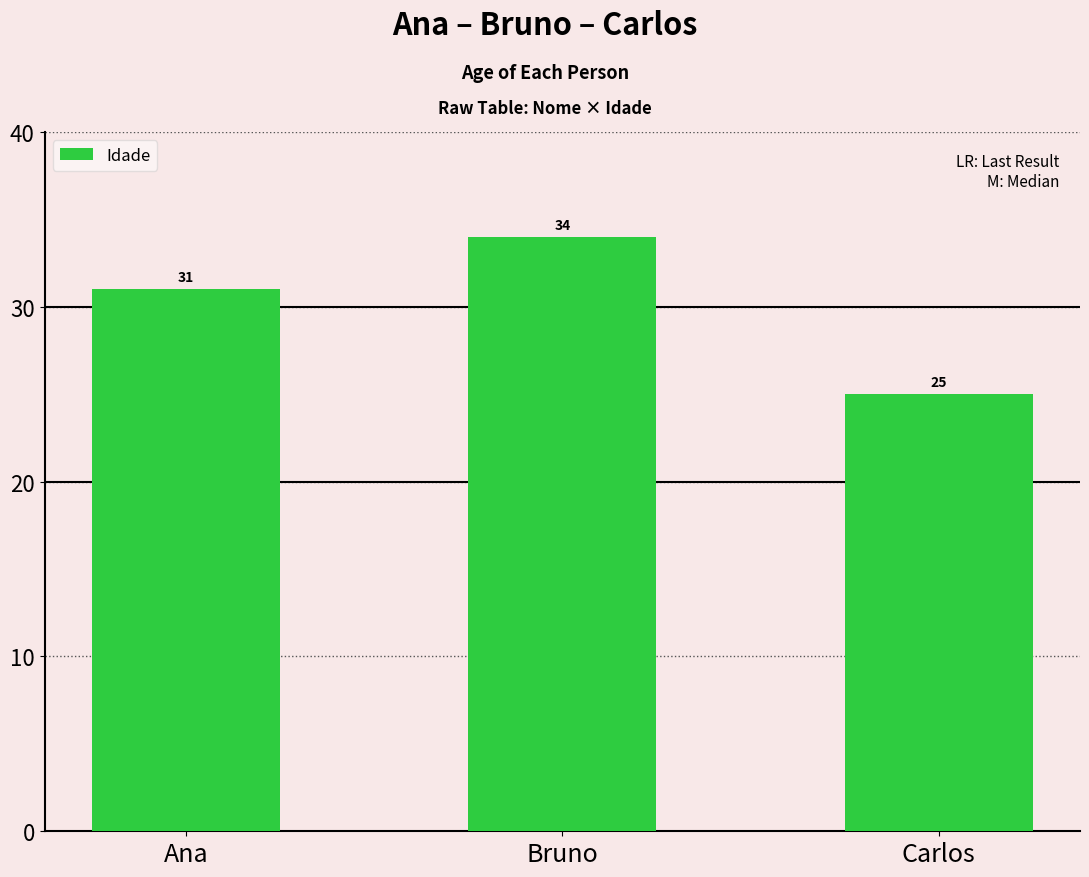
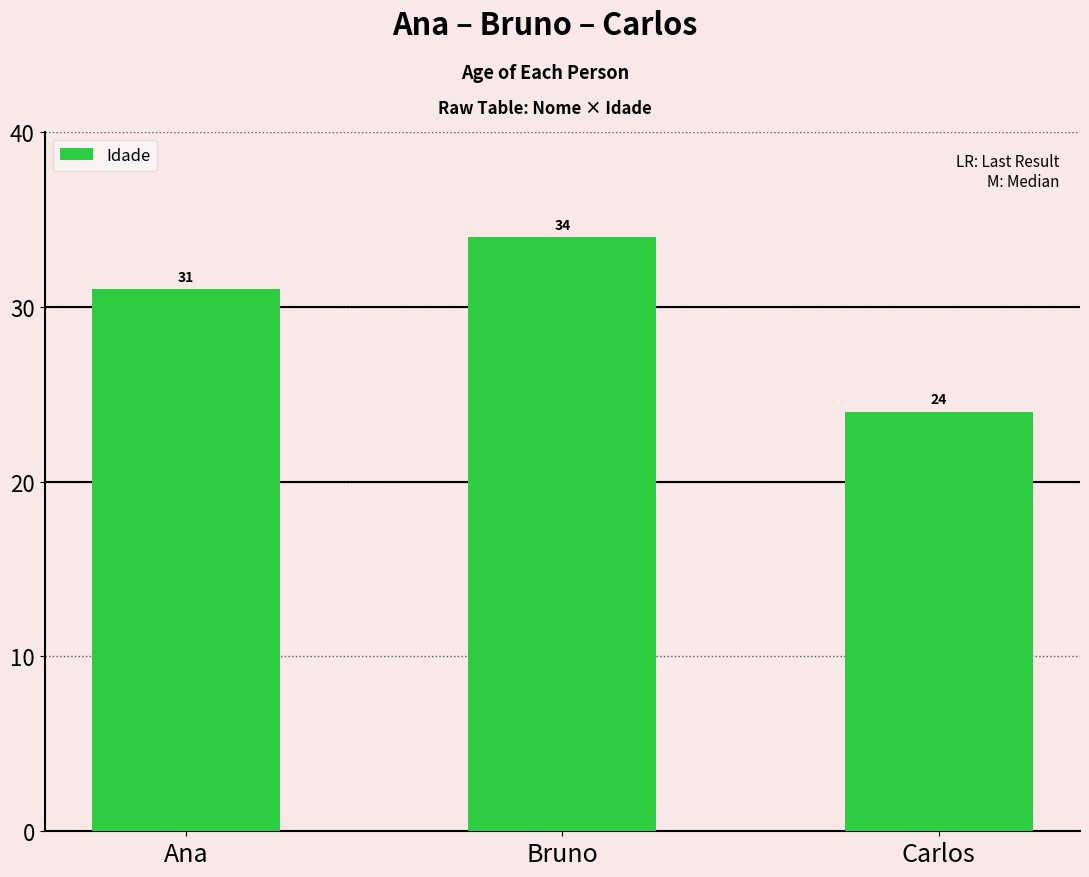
Carlos: 25 -> 24
